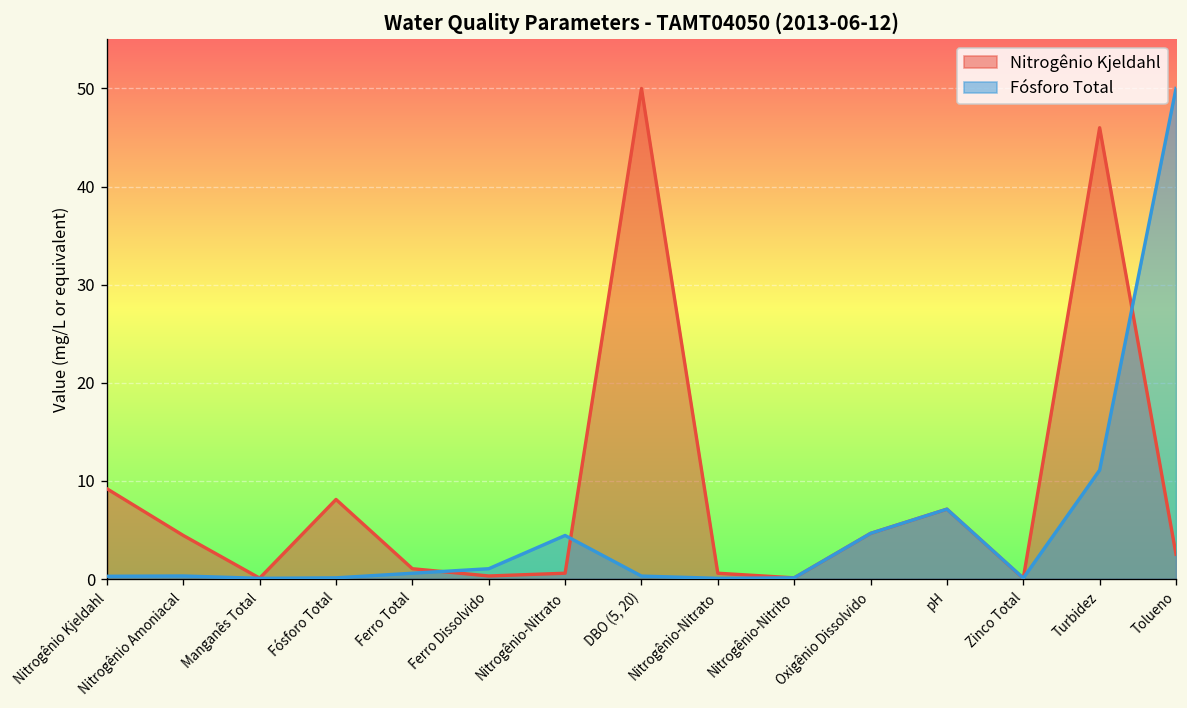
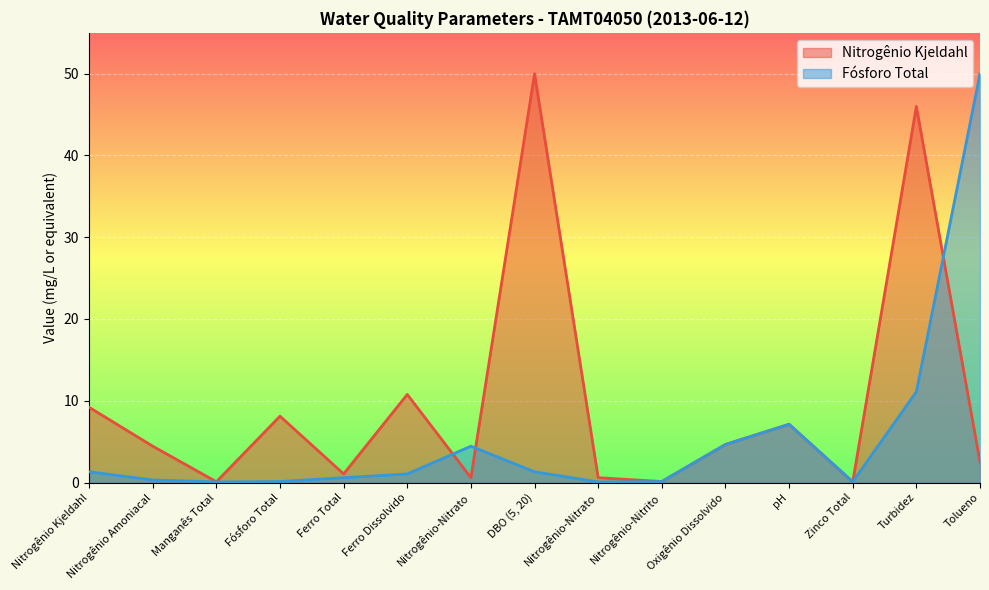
Fósforo Total, Nitrogênio Kjeldahl: 0 -> 1
Nitrogênio Kjeldahl, Ferro Dissolvido: 0 -> 11
Fósforo Total, DBO (5, 20): 0 -> 1
